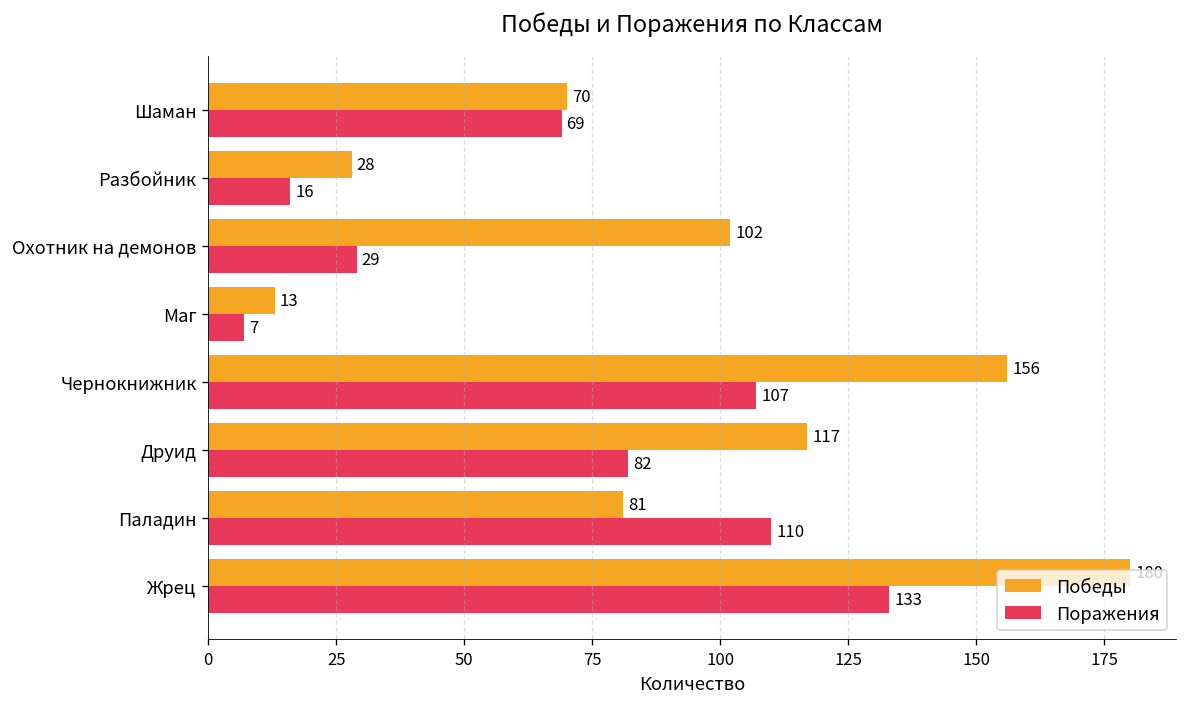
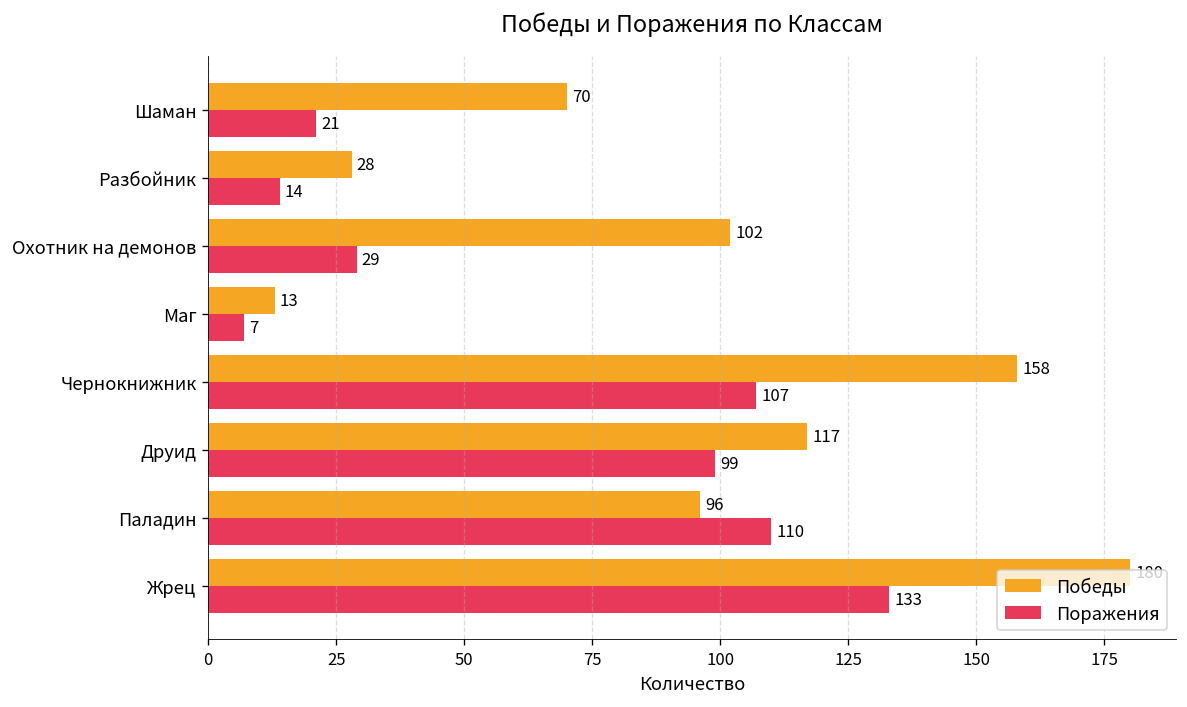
Поражения, Шаман: 69 -> 21
Поражения, Разбойник: 16 -> 14
Победы, Чернокнижник: 156 -> 158
Поражения, Друид: 82 -> 99
Победы, Паладин: 81 -> 96
